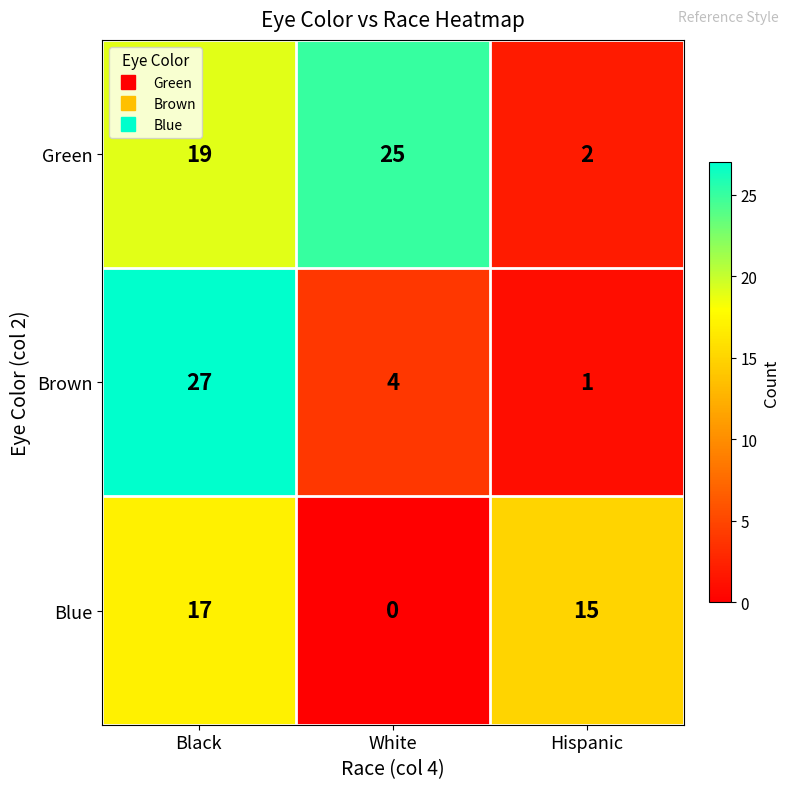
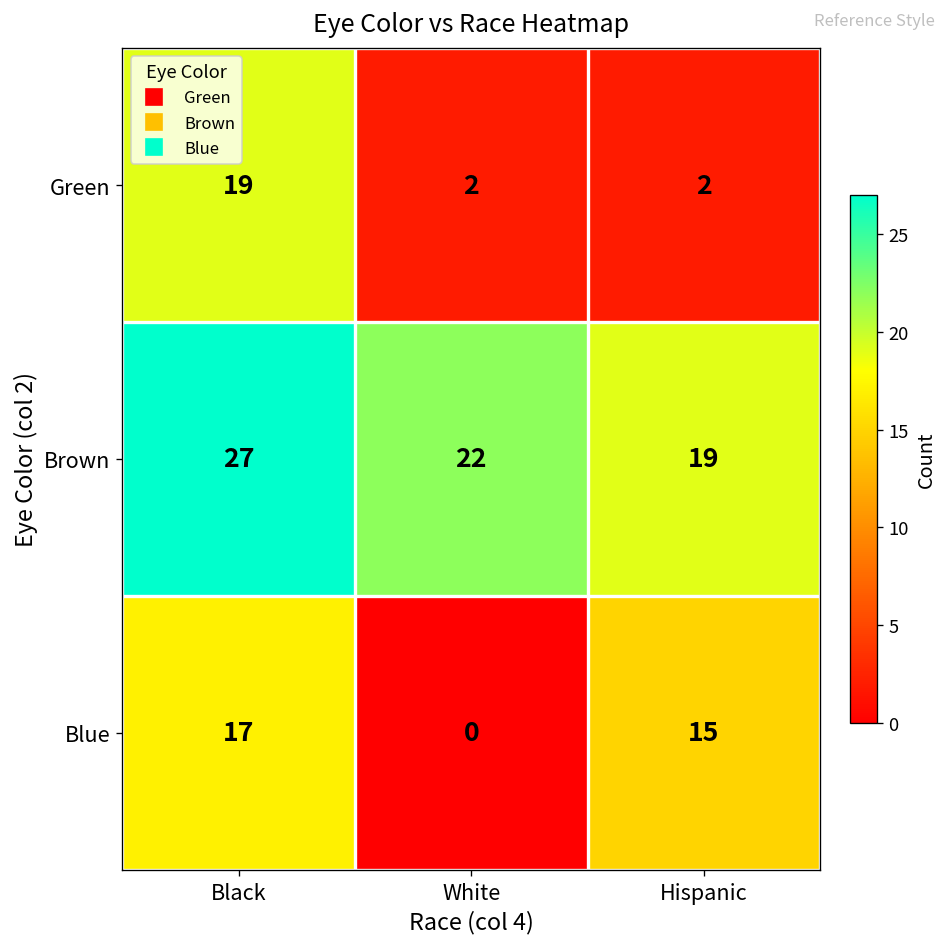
Green, White: 25 -> 2
Brown, White: 4 -> 22
Brown, Hispanic: 1 -> 19
